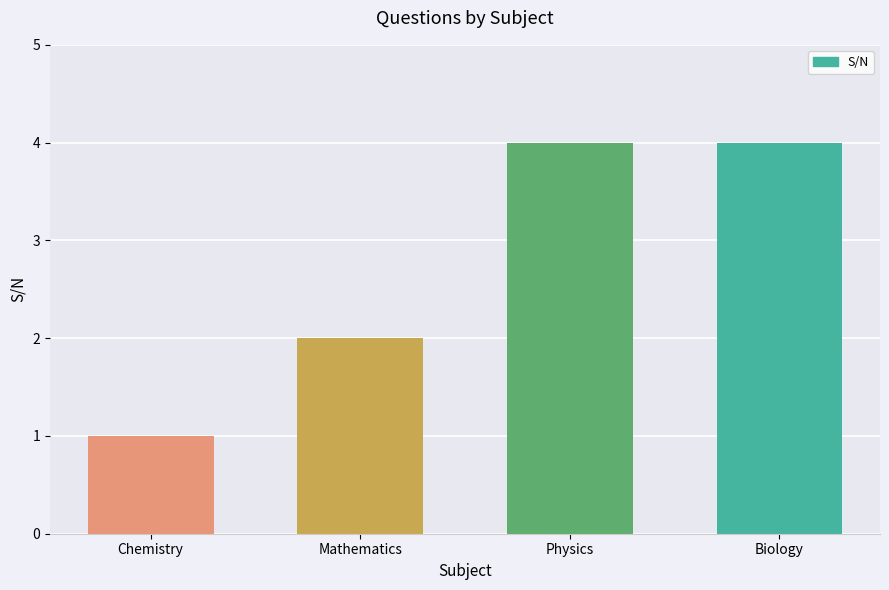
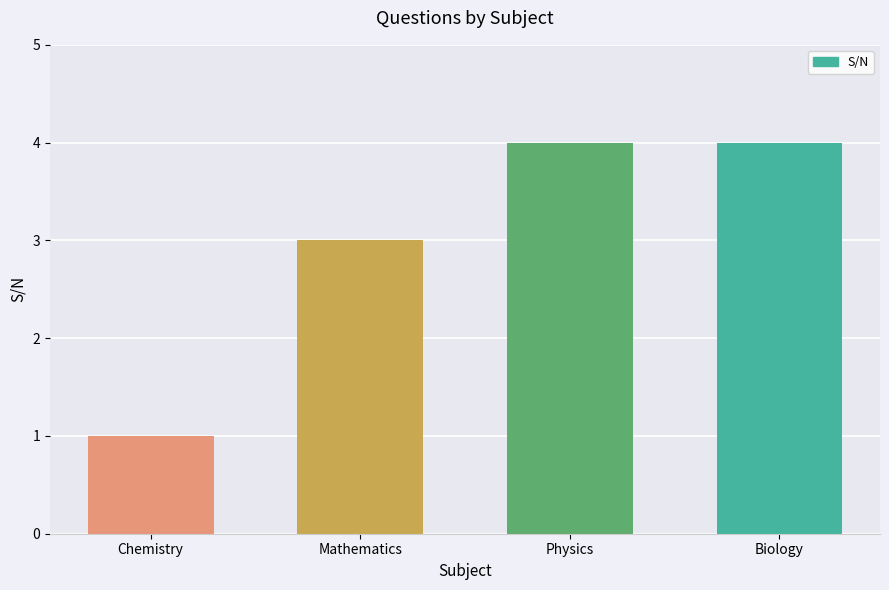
Mathematics: 2 -> 3
